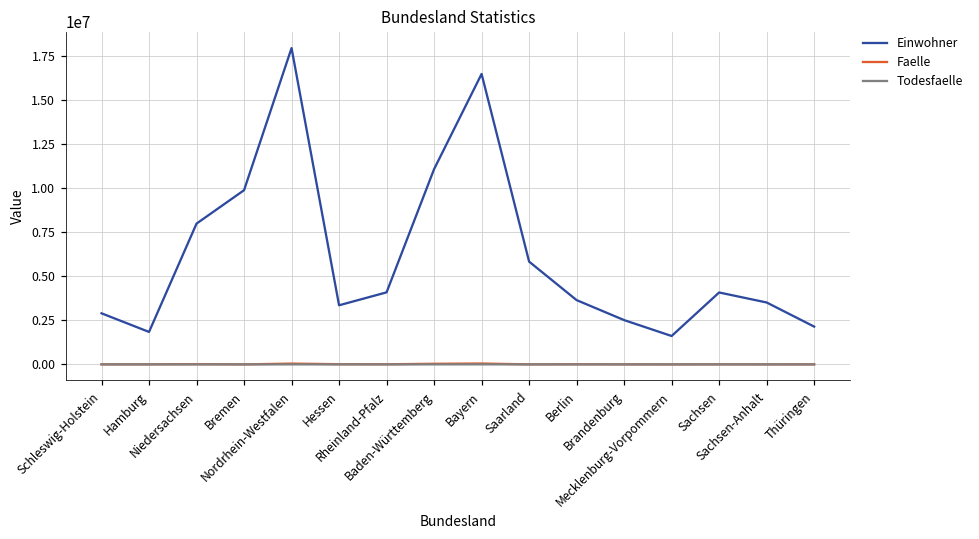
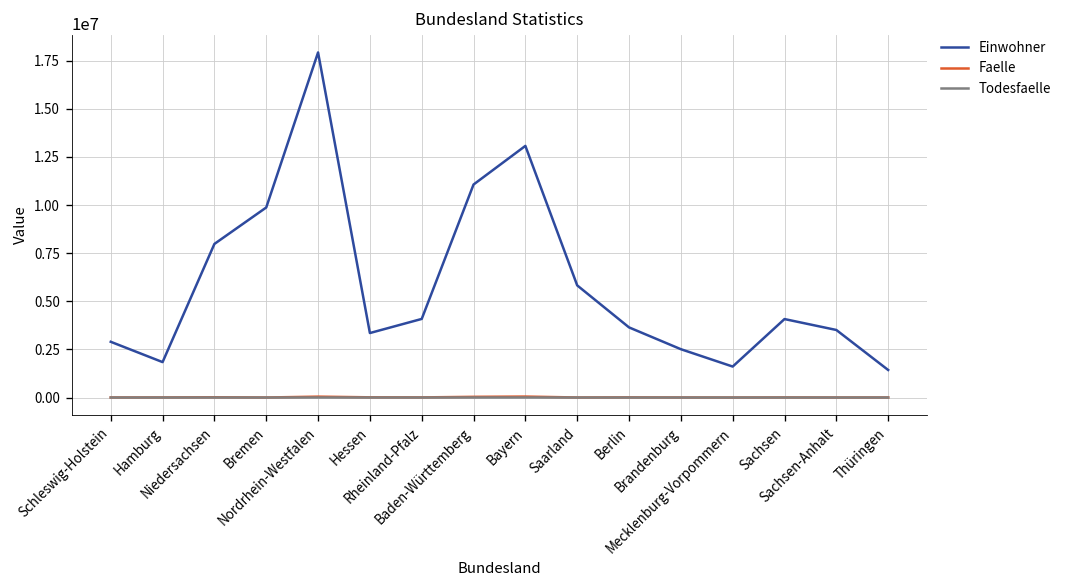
Einwohner, Bayern: 16500000 -> 13100000
Einwohner, Thüringen: 2100000 -> 1400000
